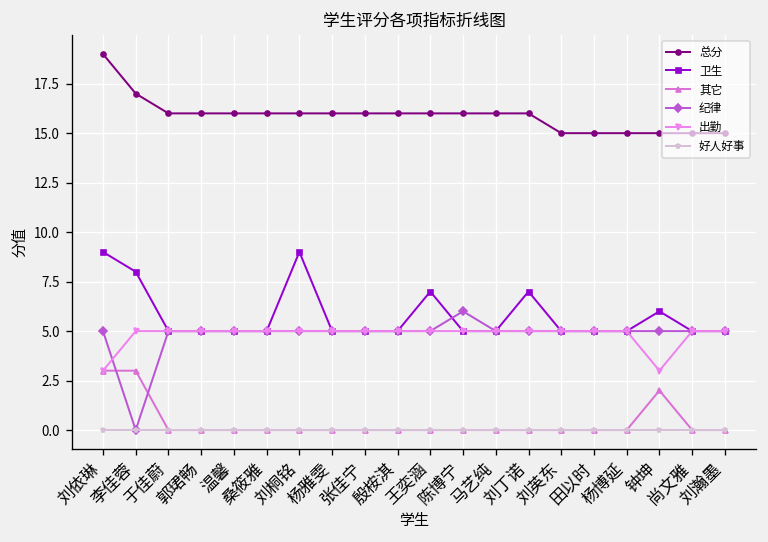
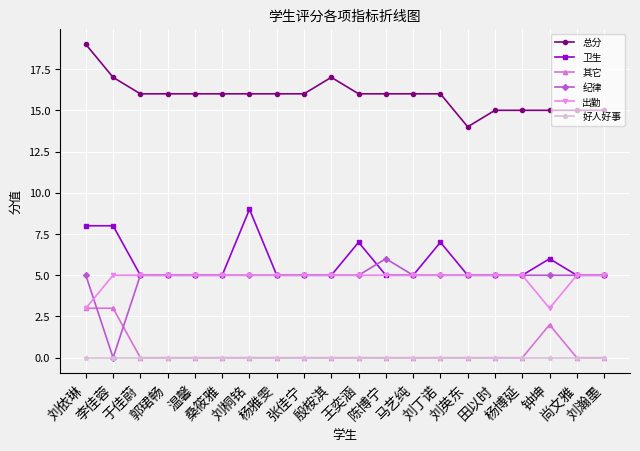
卫生, 刘依琳: 9 -> 8
总分, 殷桉淇: 16 -> 17
总分, 刘英东: 15 -> 14
